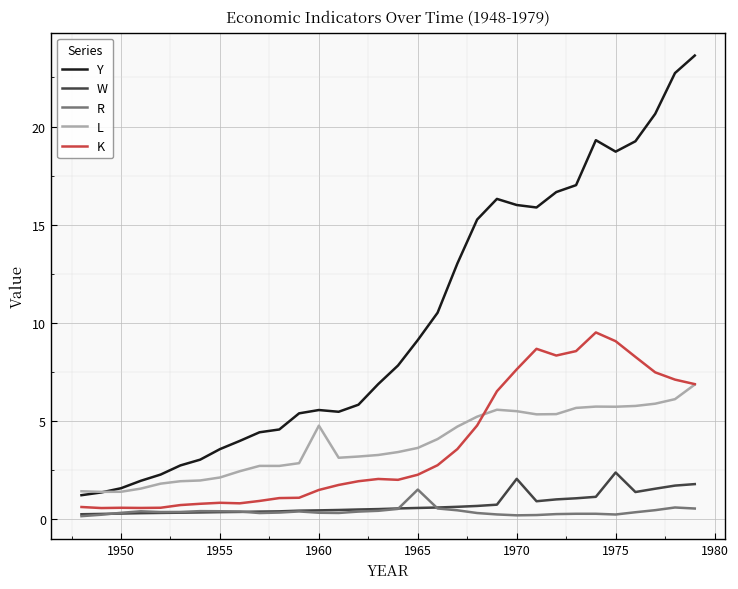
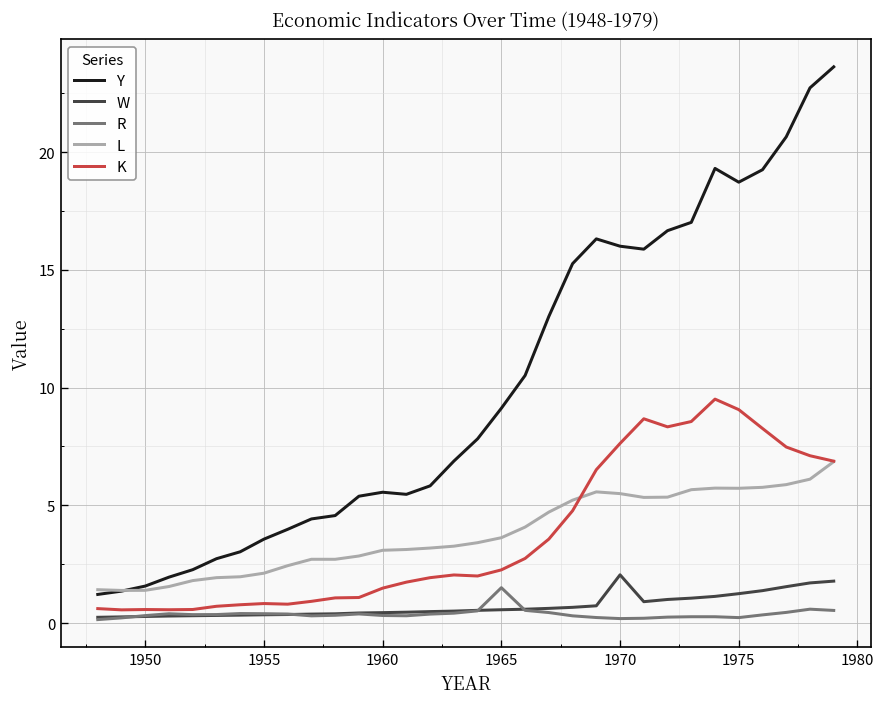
L, 1960: 4.8 -> 3.1
W, 1975: 2.4 -> 1.2
